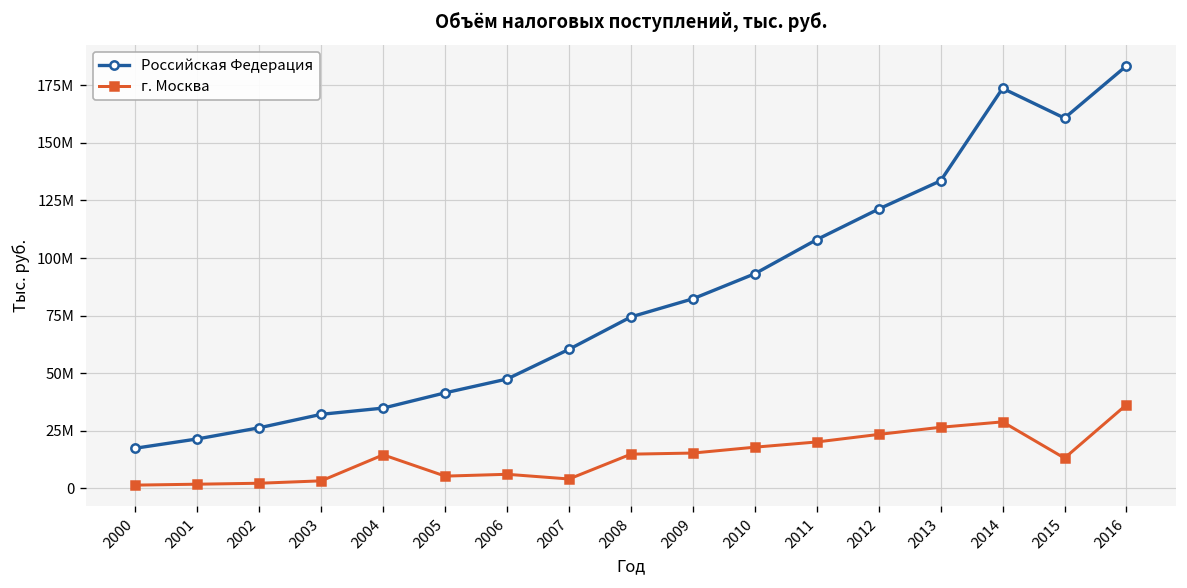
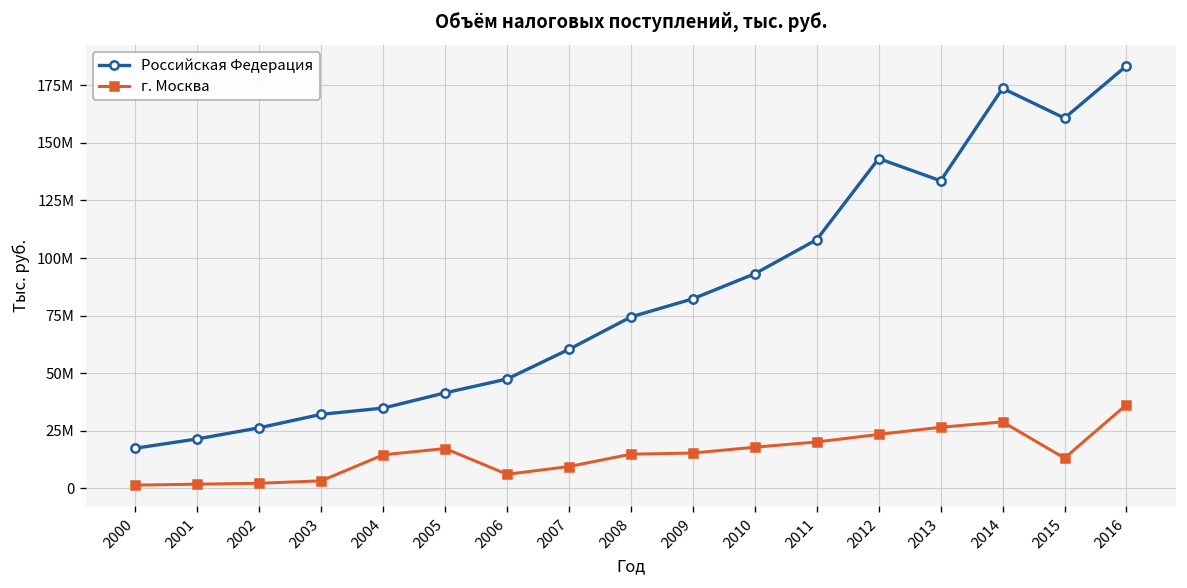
г. Москва, 2005: 5000000 -> 17000000
г. Москва, 2007: 4000000 -> 10000000
Российская Федерация, 2012: 121000000 -> 143000000
